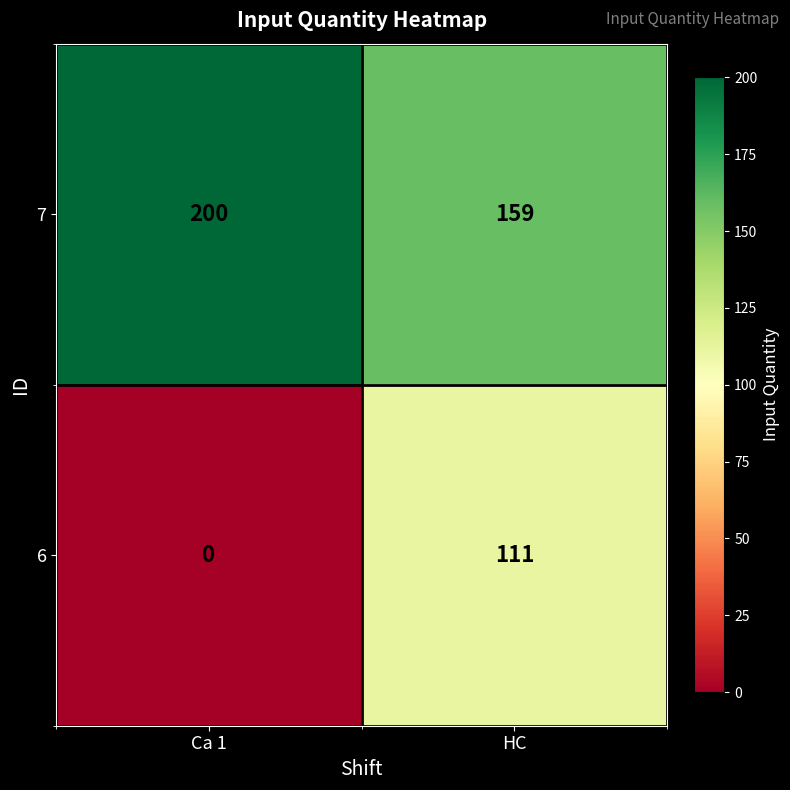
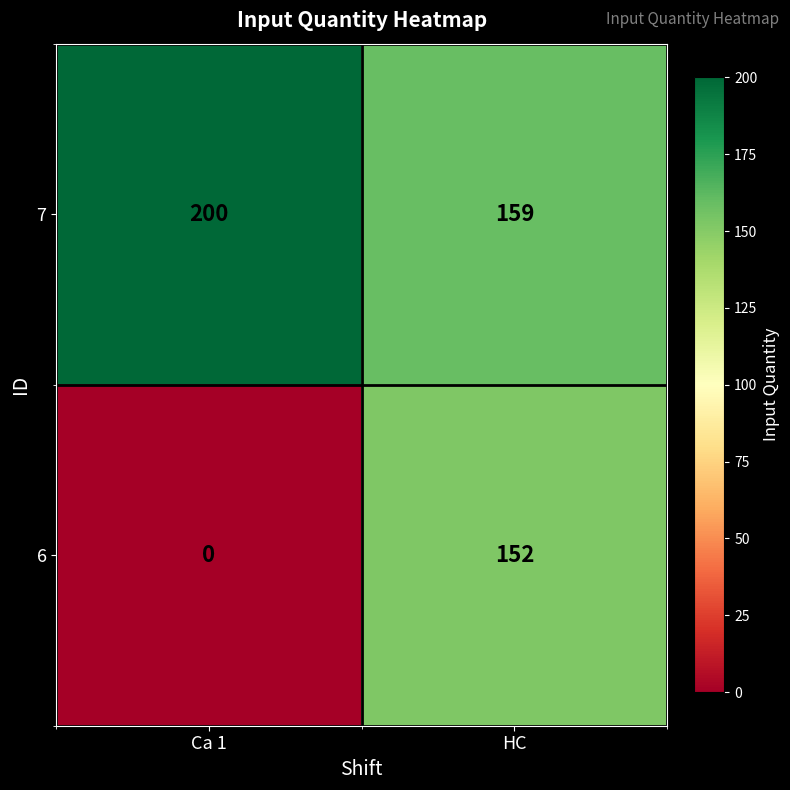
6, HC: 111 -> 152
